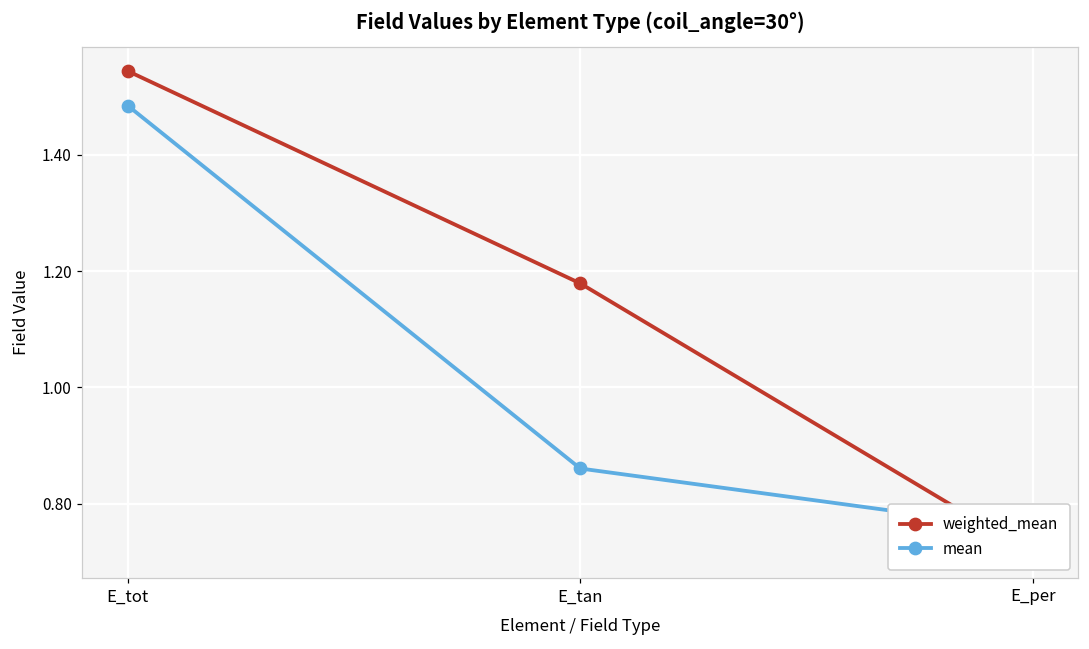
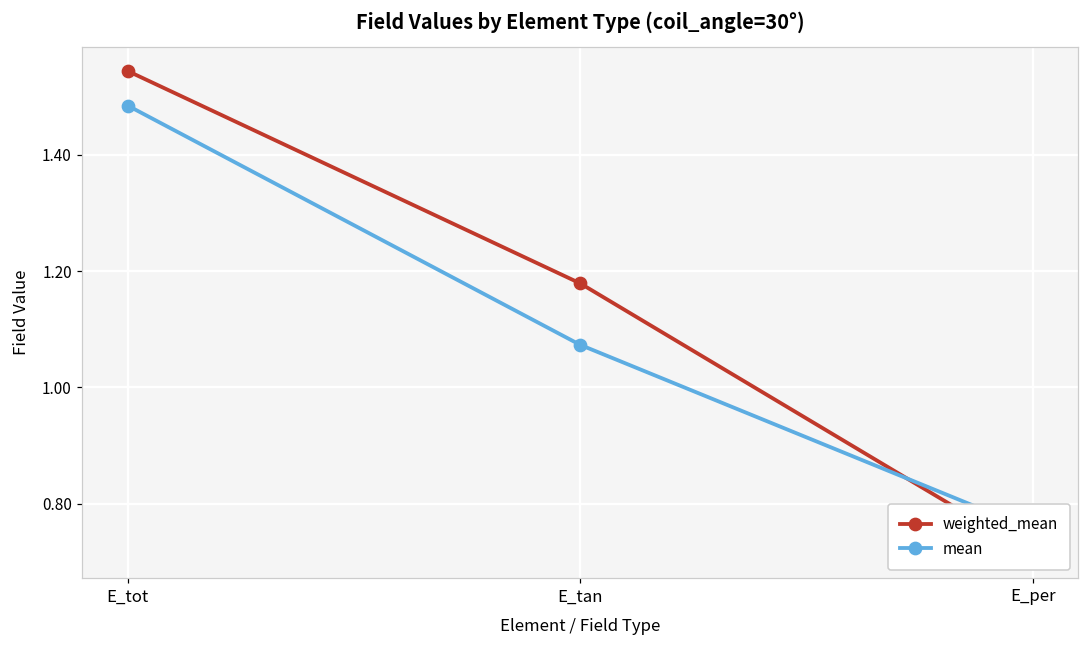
mean, E_tan: 0.86 -> 1.07
